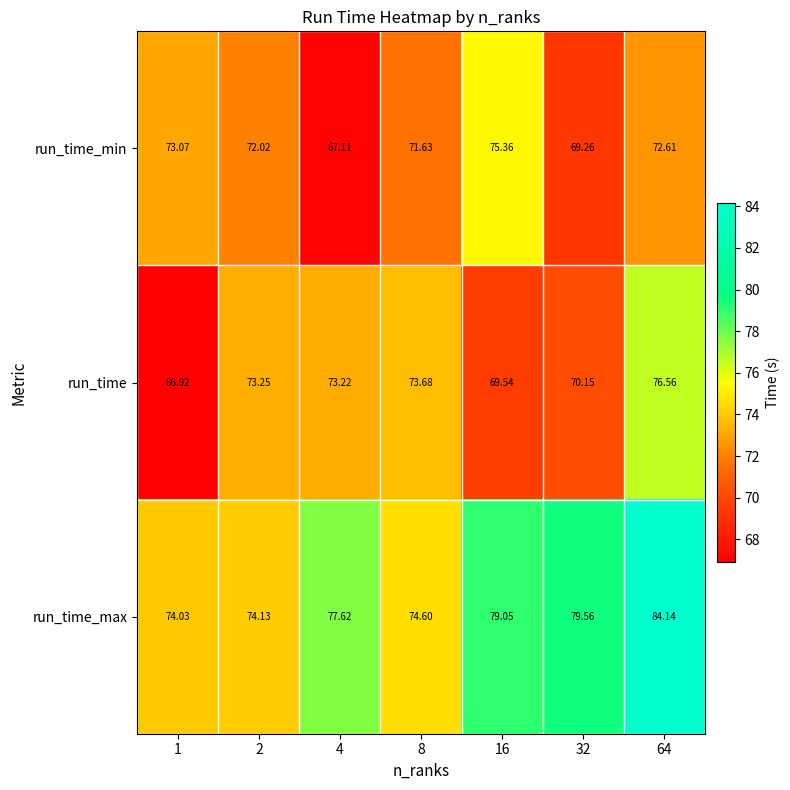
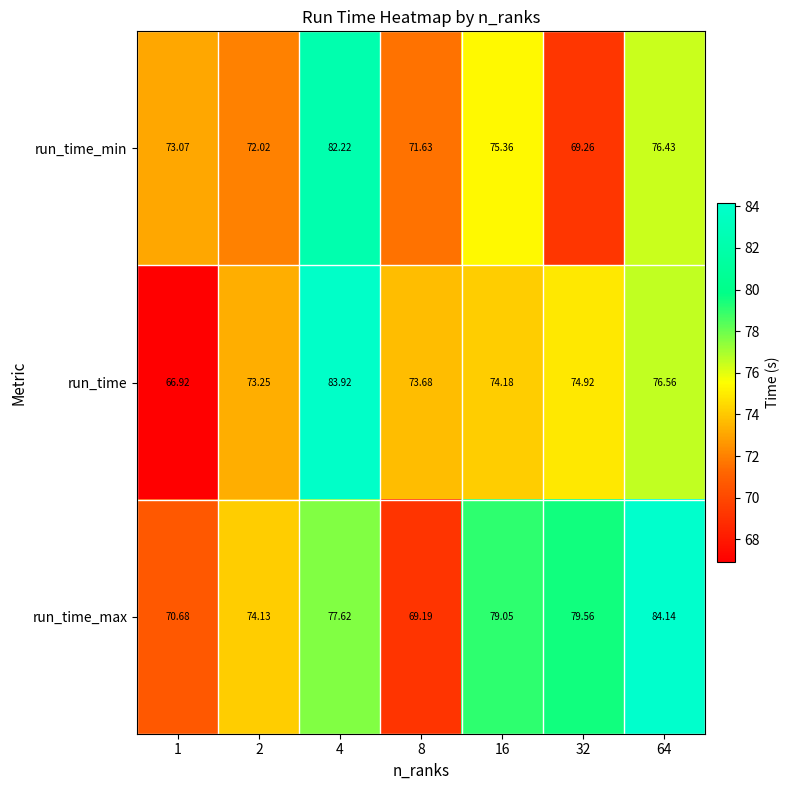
run_time_min, 4: 67.11 -> 82.22
run_time_min, 64: 72.61 -> 76.43
run_time, 4: 73.22 -> 83.92
run_time, 16: 69.54 -> 74.18
run_time, 32: 70.15 -> 74.92
run_time_max, 1: 74.03 -> 70.68
run_time_max, 8: 74.60 -> 69.19
